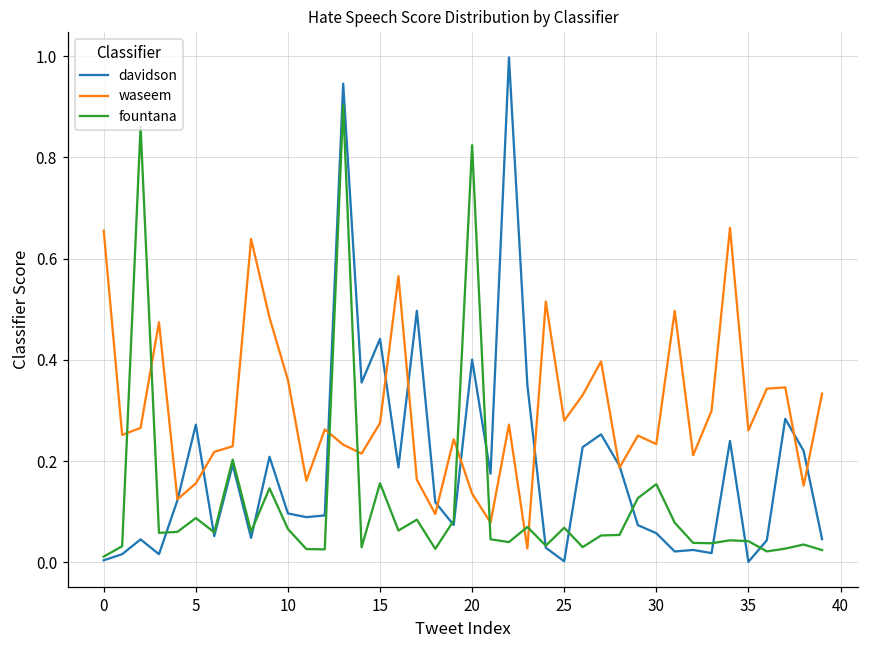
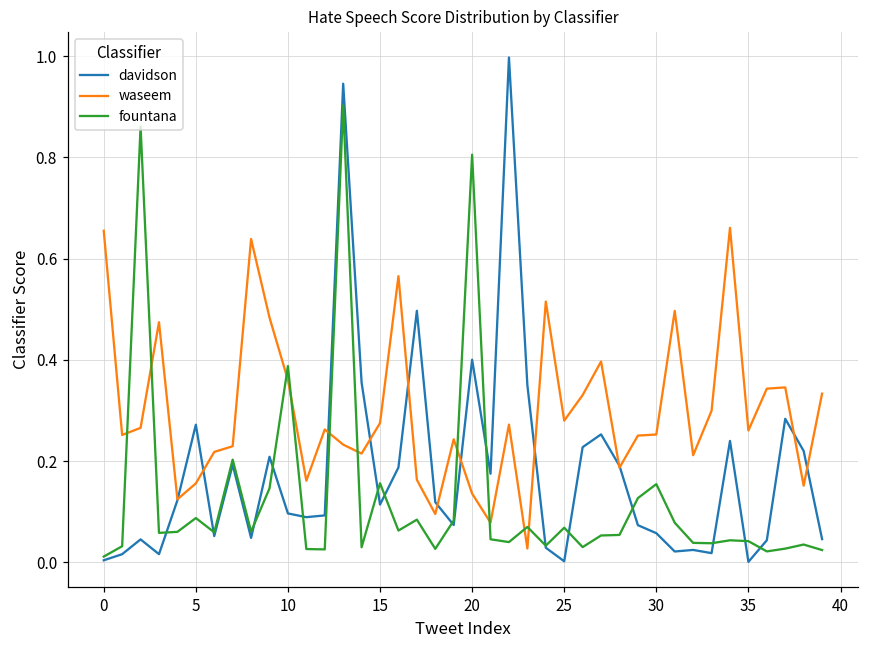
fountana, 10: 0.07 -> 0.39
davidson, 15: 0.44 -> 0.11
fountana, 20: 0.82 -> 0.81
waseem, 30: 0.23 -> 0.25
